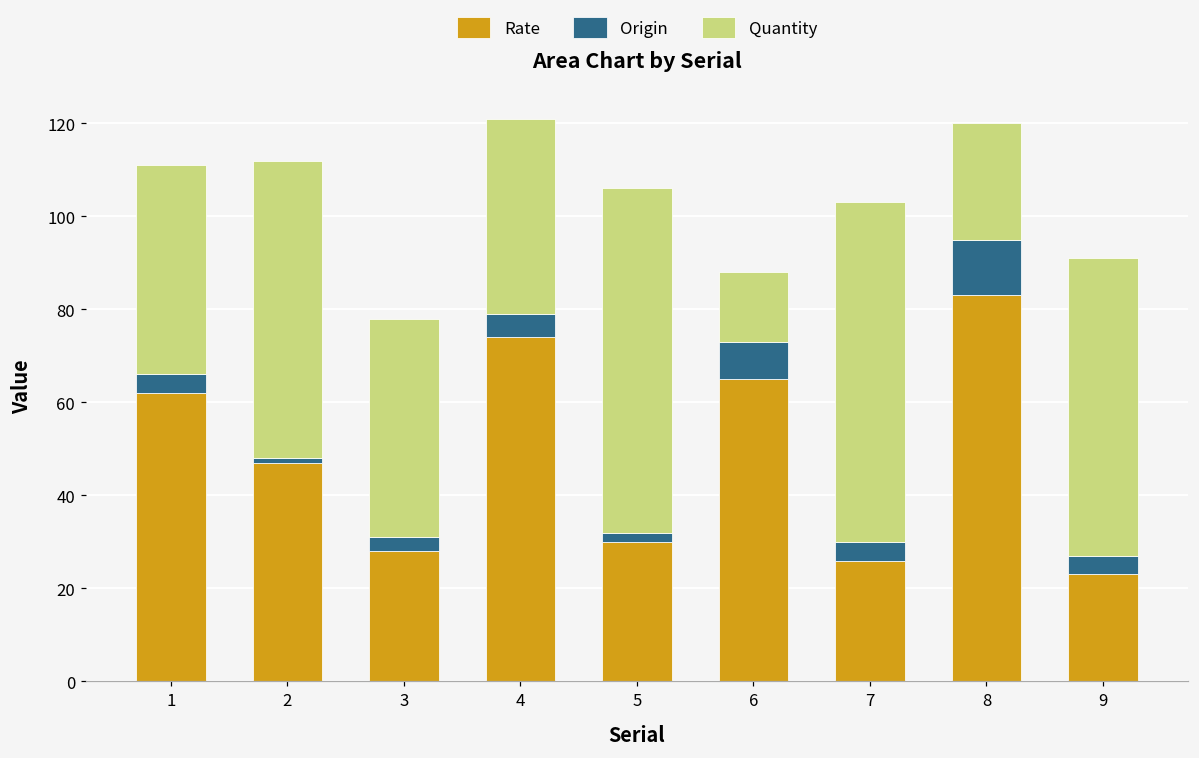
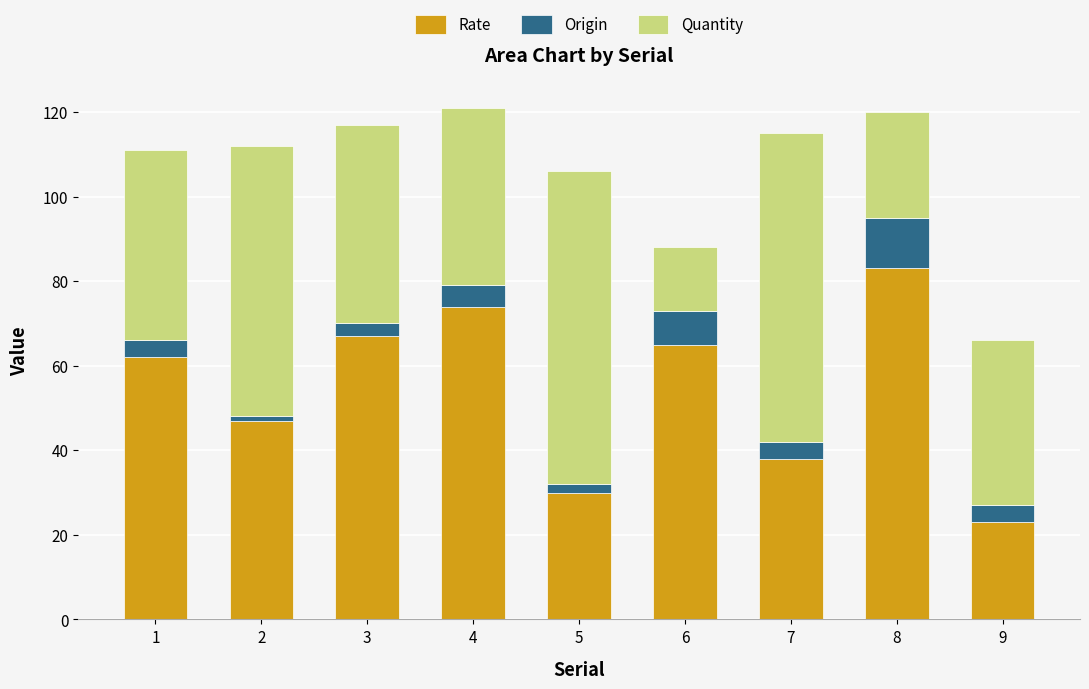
Rate, 3: 28 -> 67
Rate, 7: 26 -> 38
Quantity, 9: 64 -> 39
